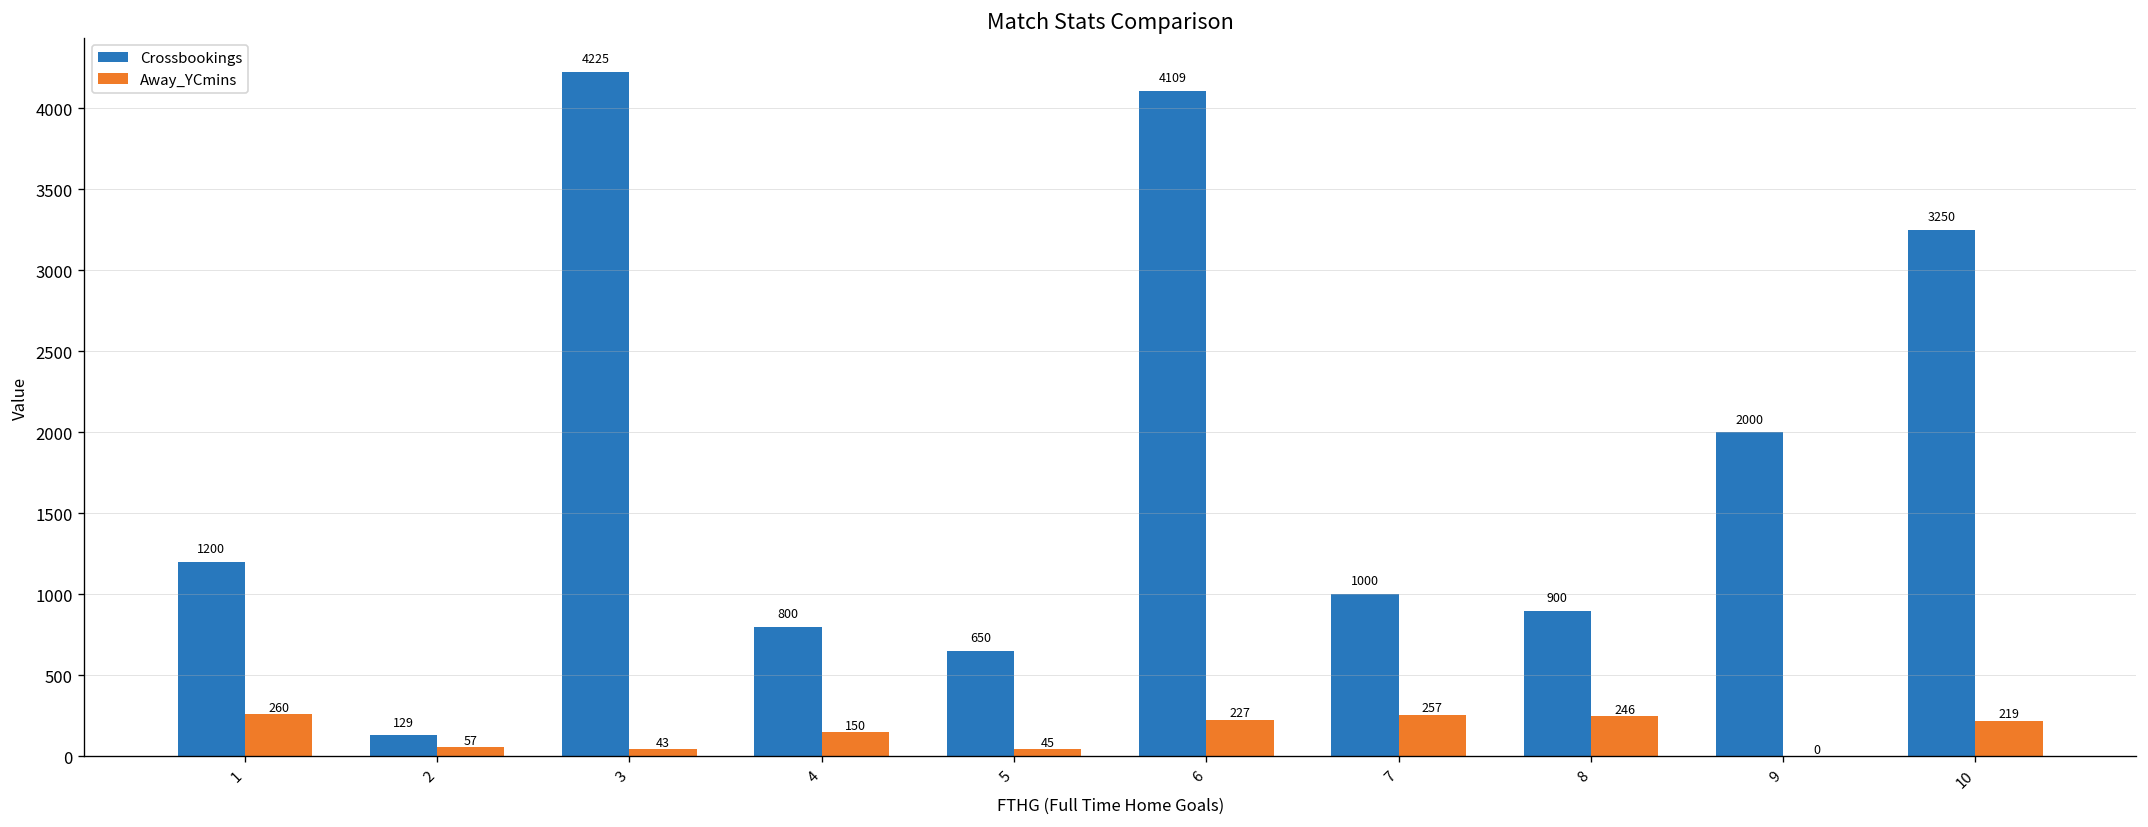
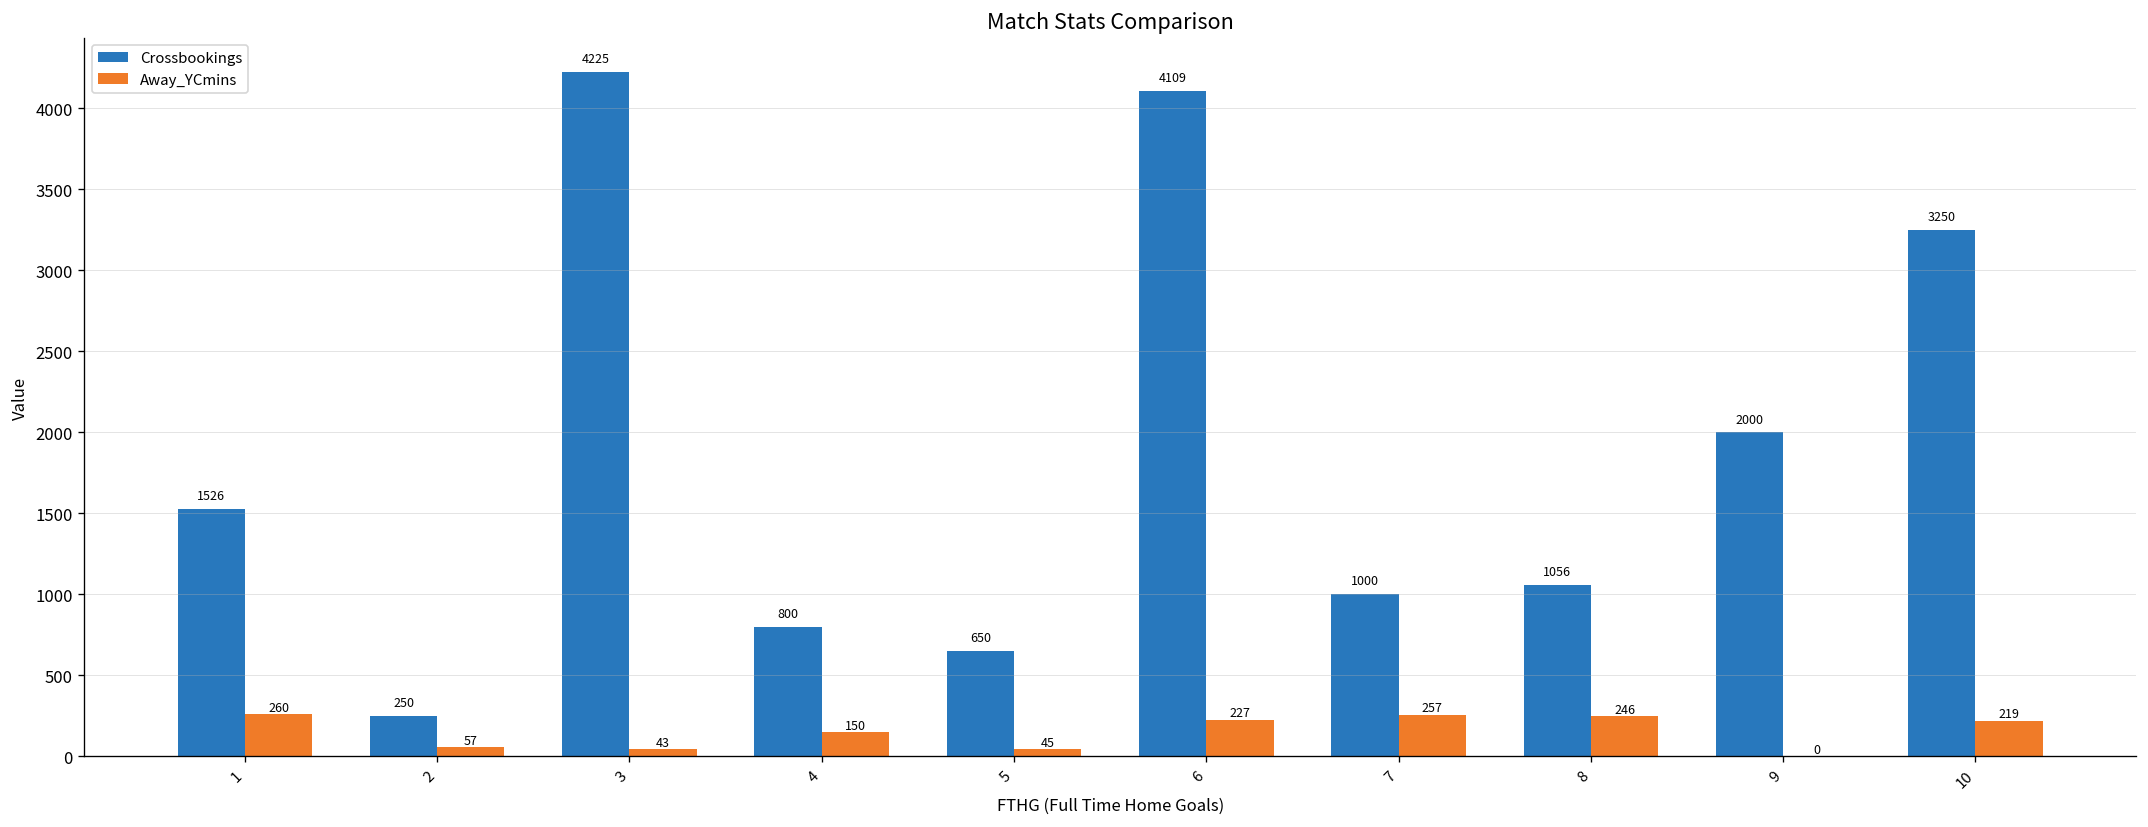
Crossbookings, 1: 1200 -> 1526
Crossbookings, 2: 129 -> 250
Crossbookings, 8: 900 -> 1056
